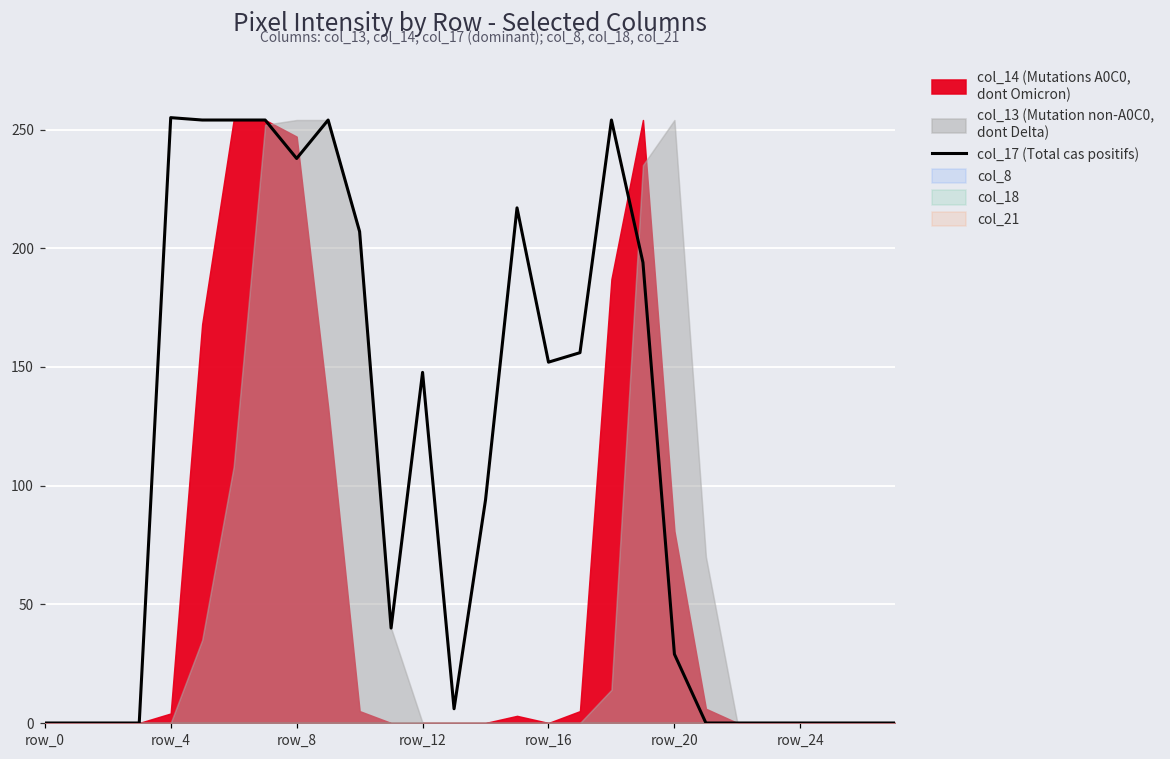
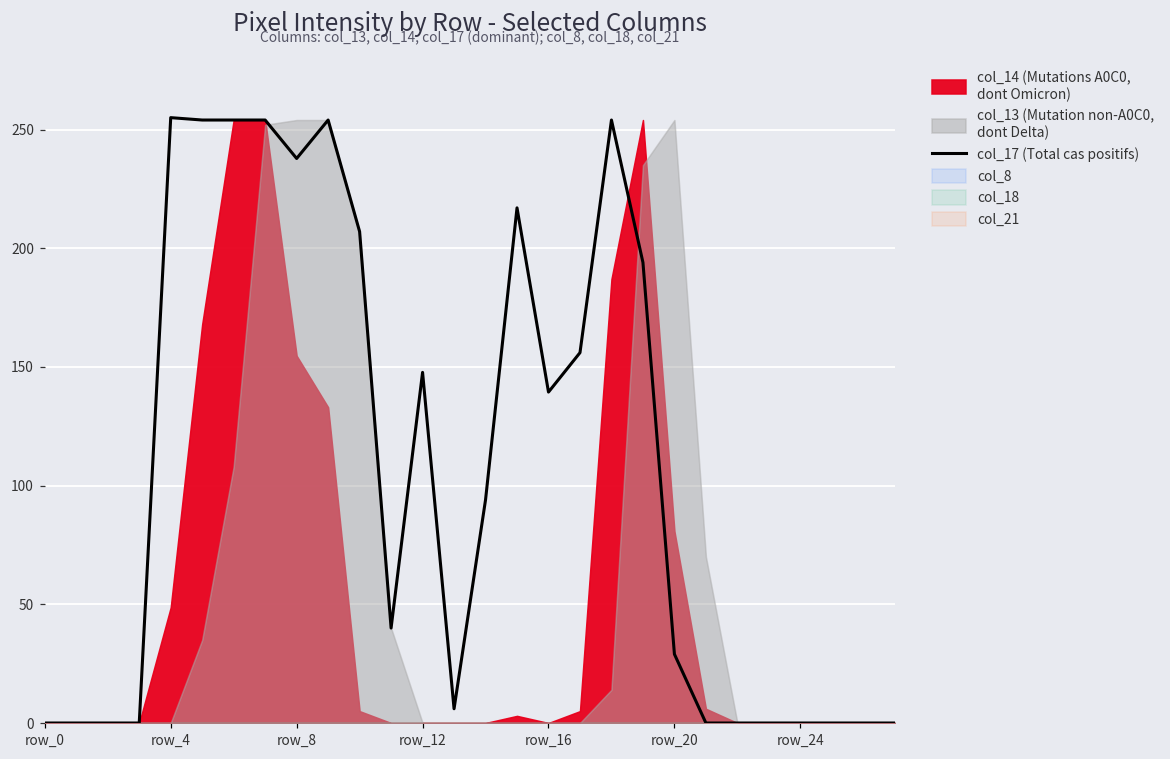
col_14 (Mutations A0C0, dont Omicron), row_4: 4 -> 49
col_14 (Mutations A0C0, dont Omicron), row_8: 247 -> 155
col_17 (Total cas positifs), row_16: 152 -> 139
